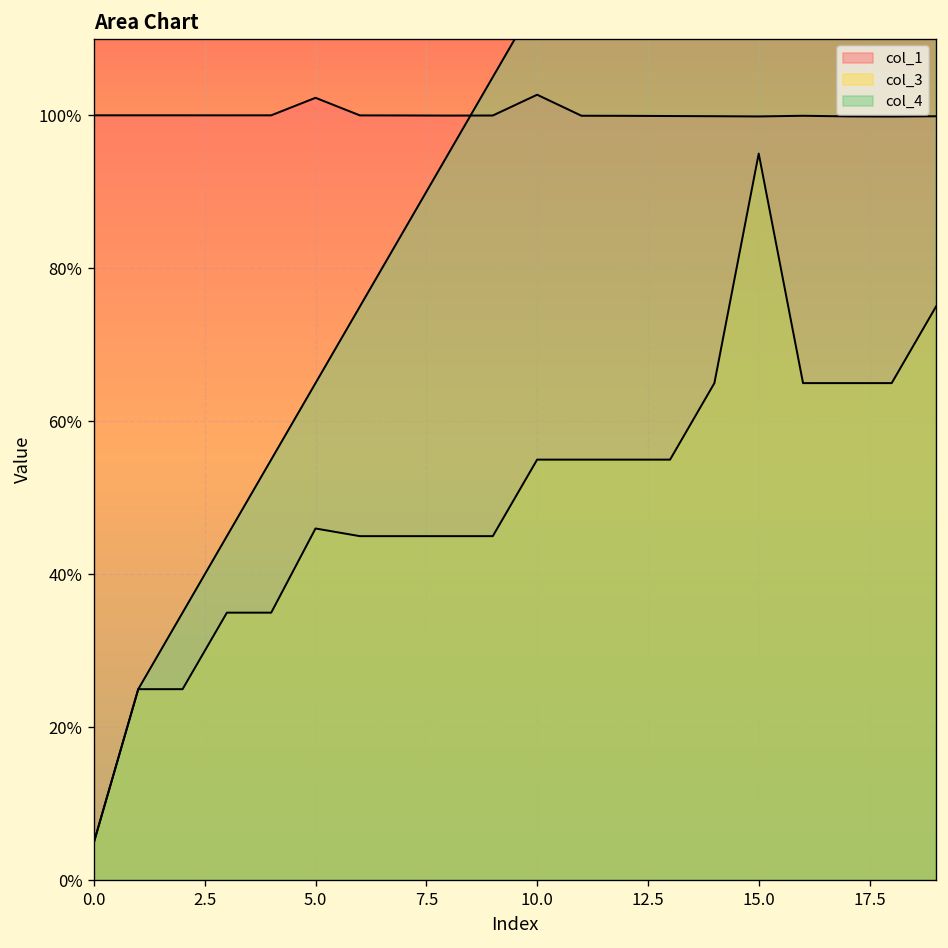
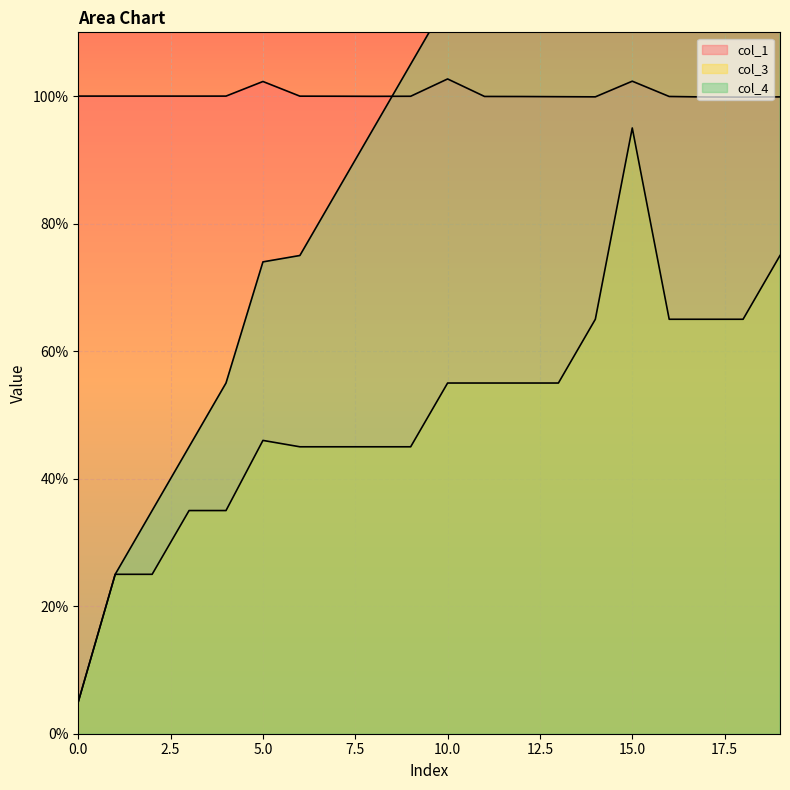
col_4, 5.0: 65% -> 74%
col_1, 15.0: 100% -> 102%
